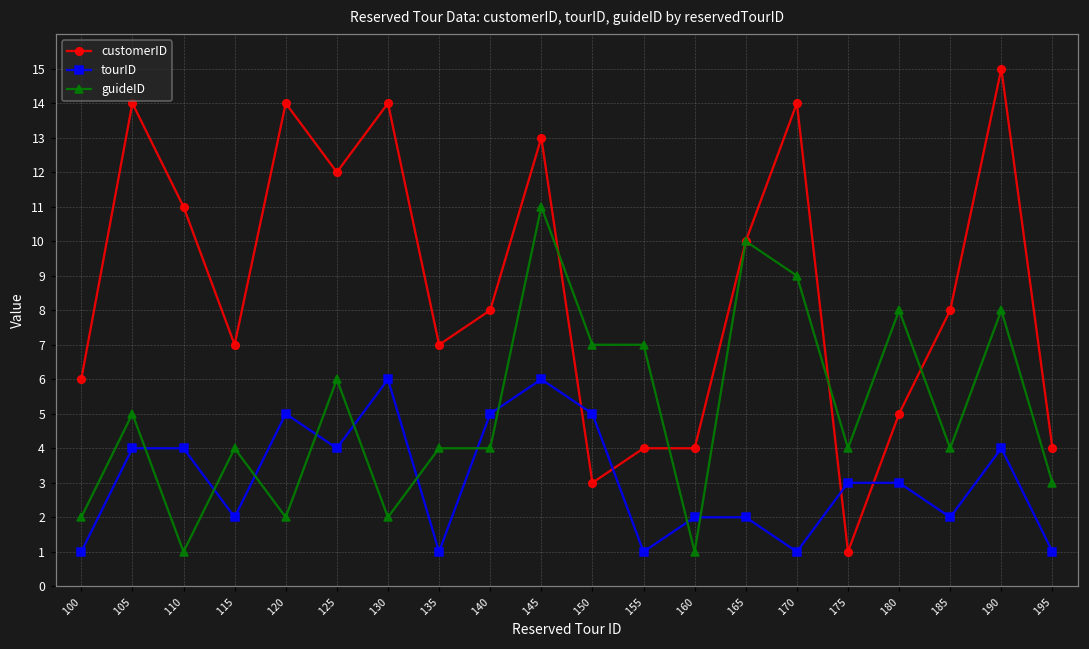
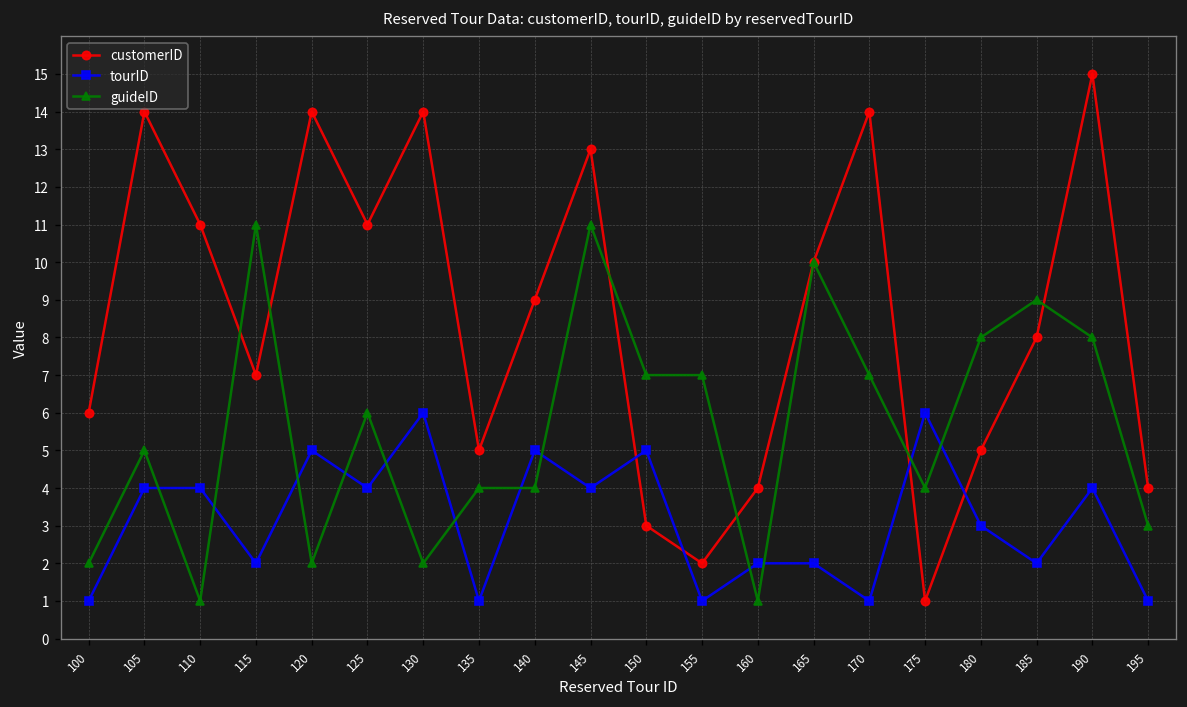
guideID, 115: 4 -> 11
customerID, 125: 12 -> 11
customerID, 135: 7 -> 5
customerID, 140: 8 -> 9
tourID, 145: 6 -> 4
customerID, 155: 4 -> 2
guideID, 170: 9 -> 7
tourID, 175: 3 -> 6
guideID, 185: 4 -> 9
